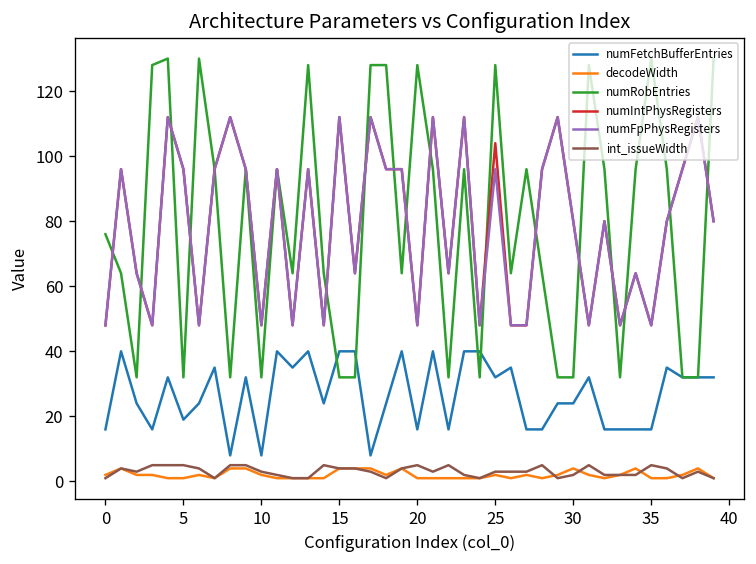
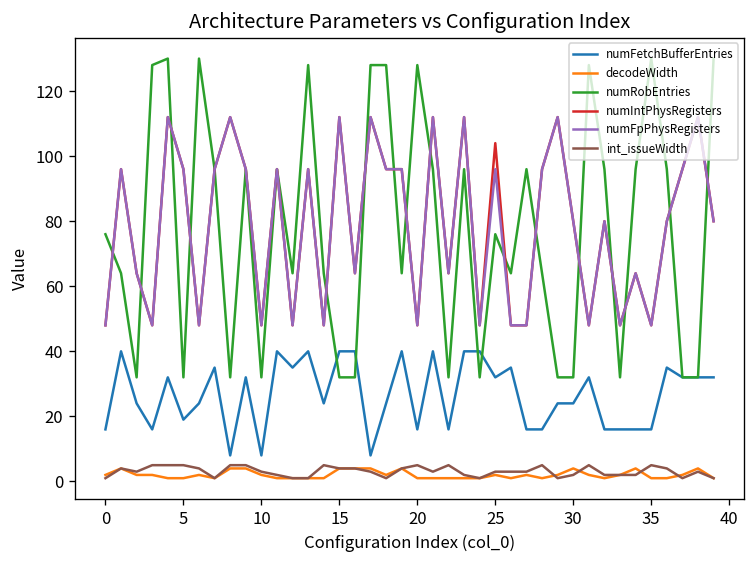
numRobEntries, 25: 128 -> 76
